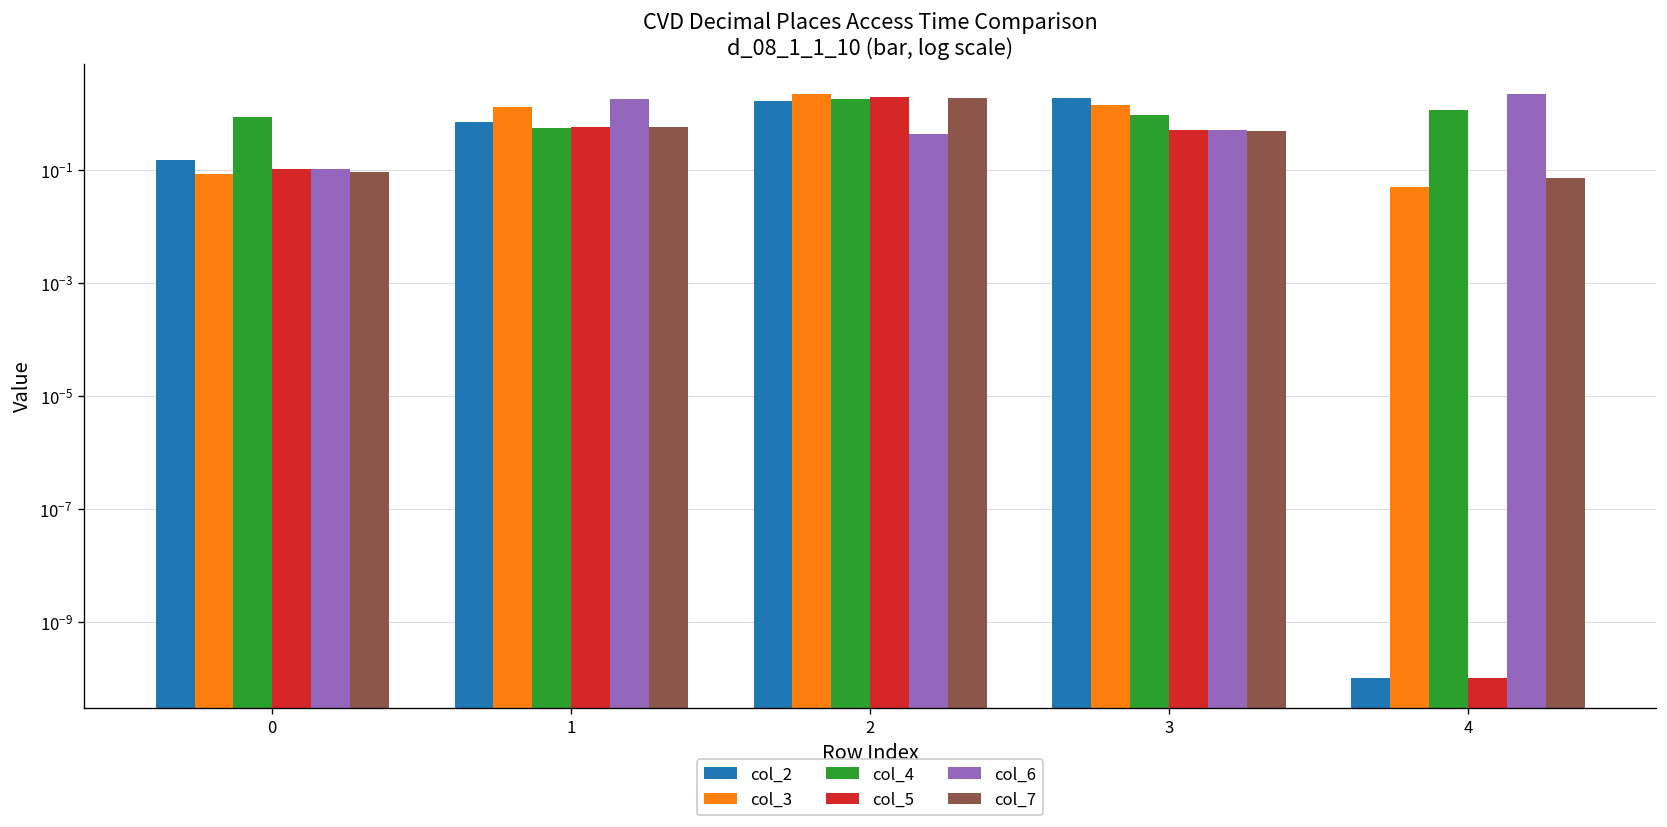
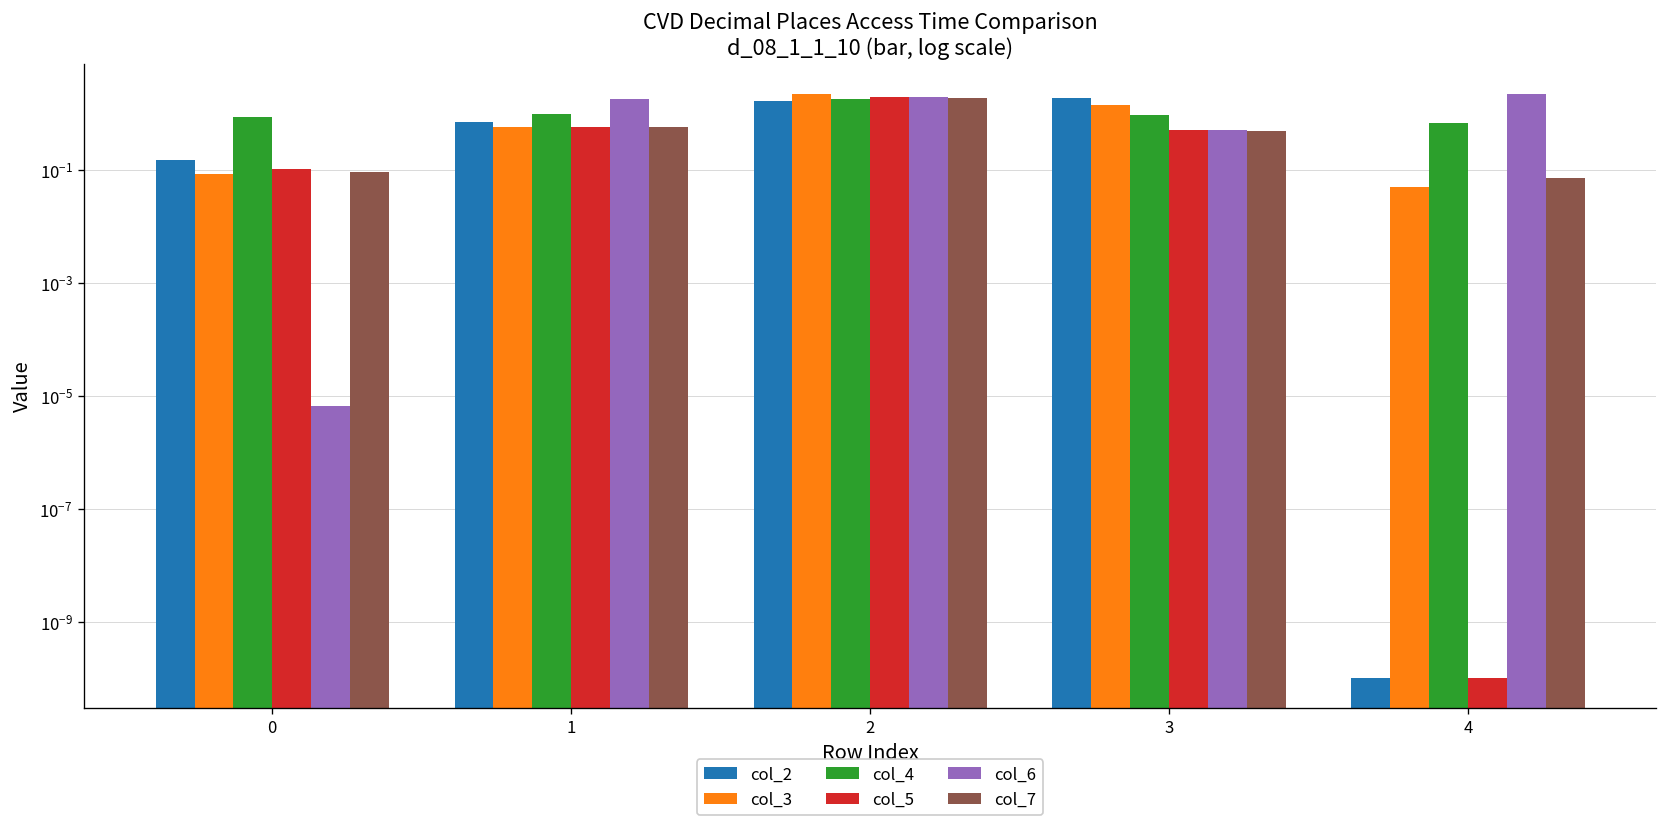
col_6, 0: 0.11 -> 0.000007
col_3, 1: 1.3 -> 0.6
col_4, 1: 0.6 -> 1.0
col_6, 2: 0.4 -> 2.0
col_4, 4: 1.2 -> 0.7
